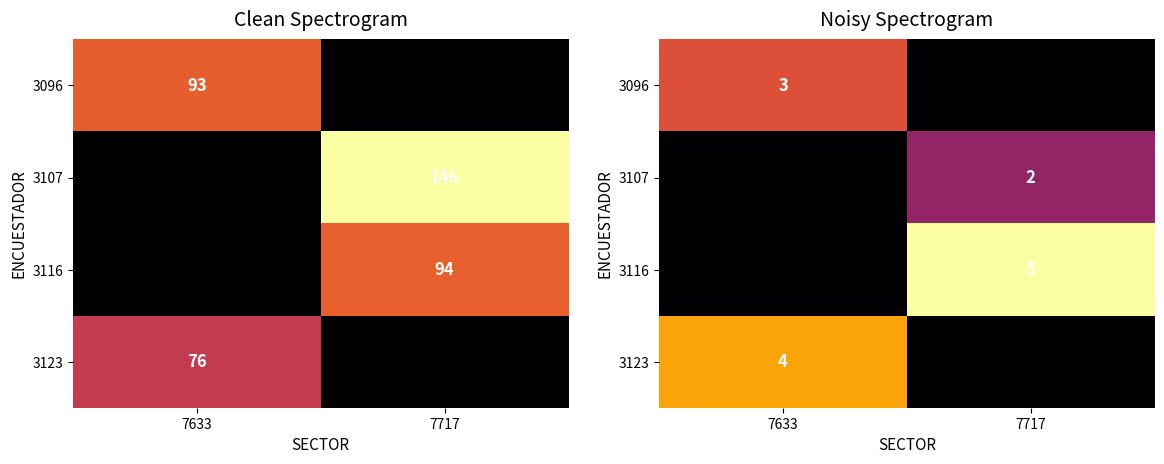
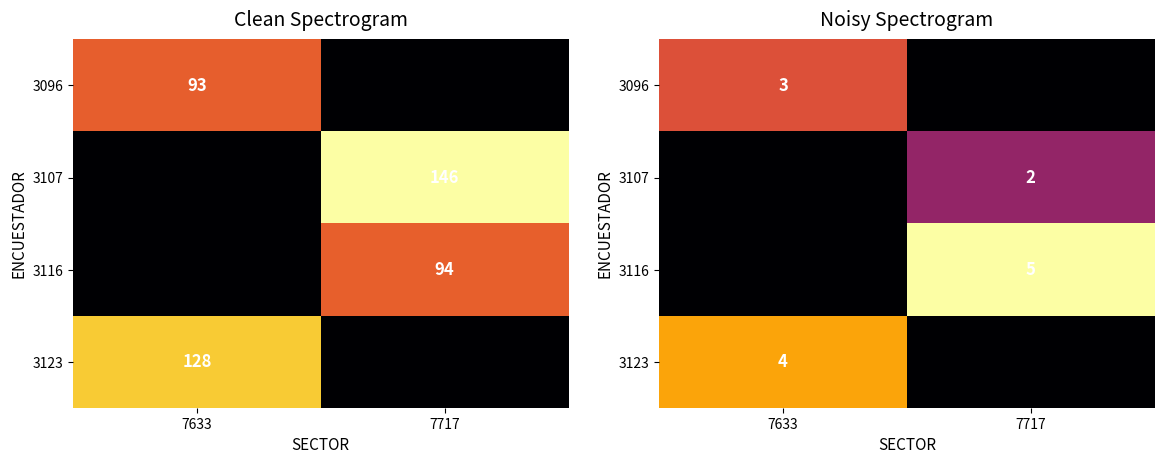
Clean Spectrogram, 3123, 7633: 76 -> 128
